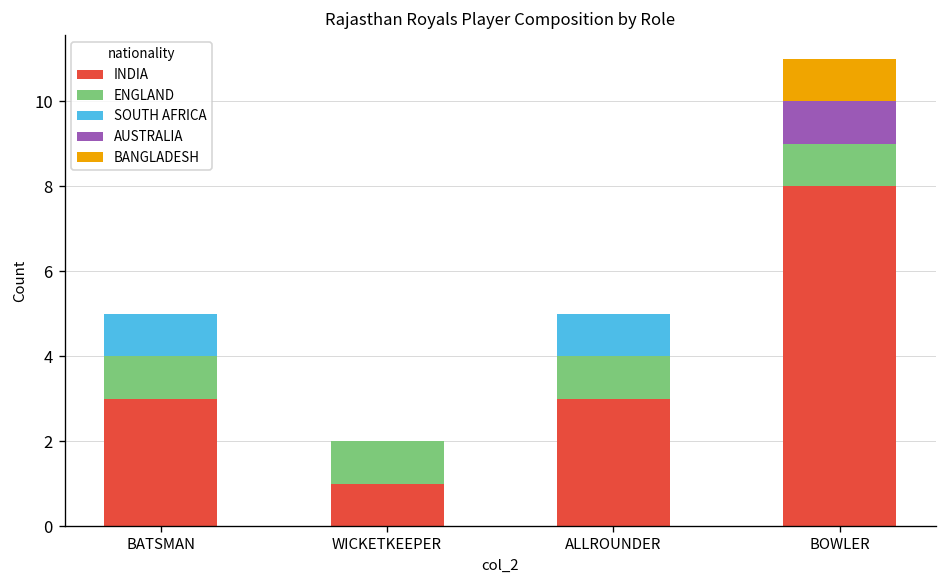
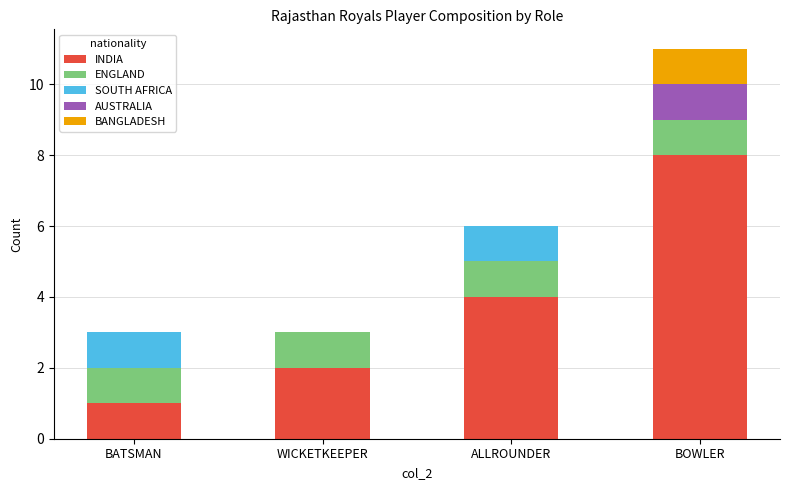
INDIA, BATSMAN: 3 -> 1
INDIA, WICKETKEEPER: 1 -> 2
INDIA, ALLROUNDER: 3 -> 4
